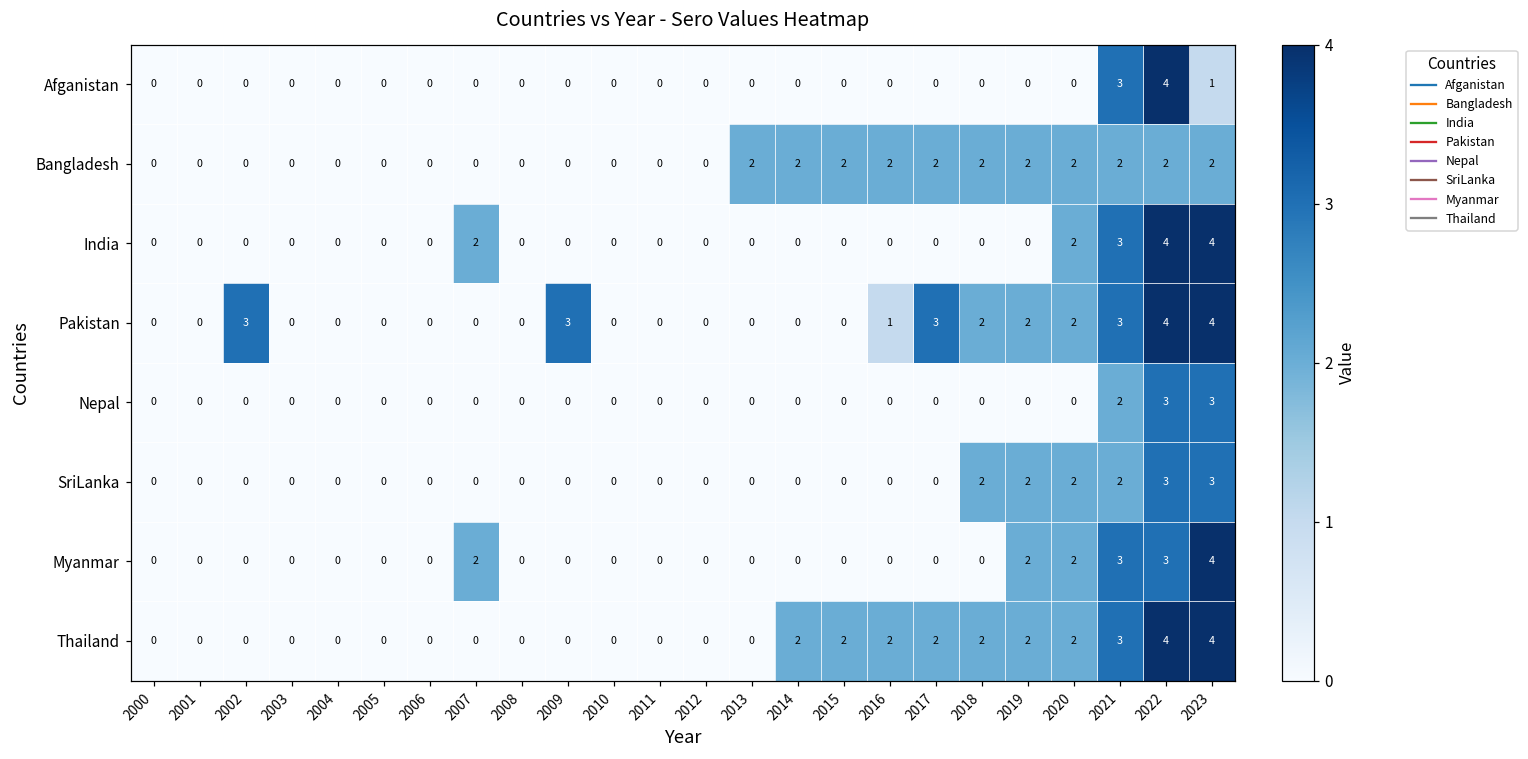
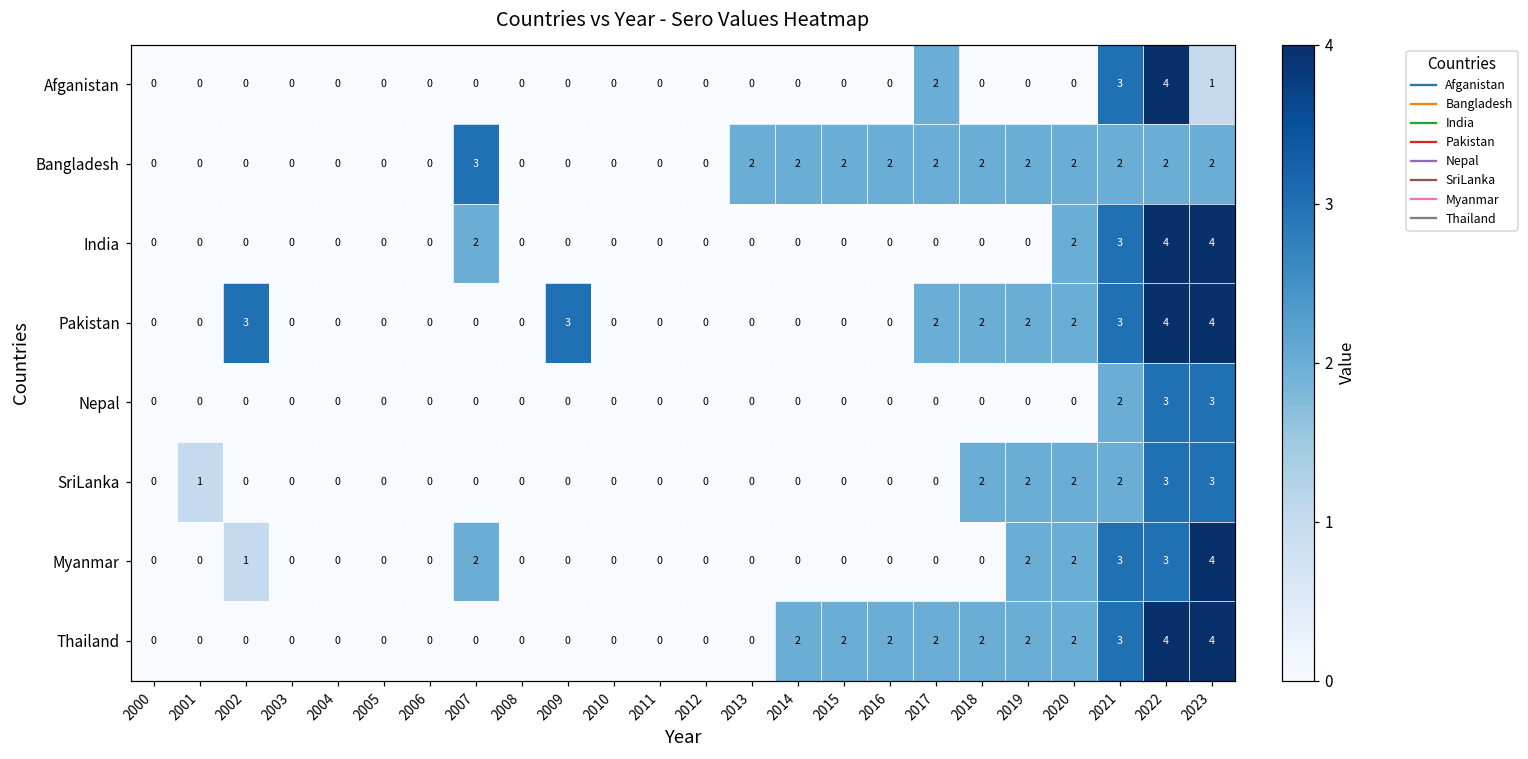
Afganistan, 2017: 0 -> 2
Bangladesh, 2007: 0 -> 3
Pakistan, 2016: 1 -> 0
Pakistan, 2017: 3 -> 2
SriLanka, 2001: 0 -> 1
Myanmar, 2002: 0 -> 1
